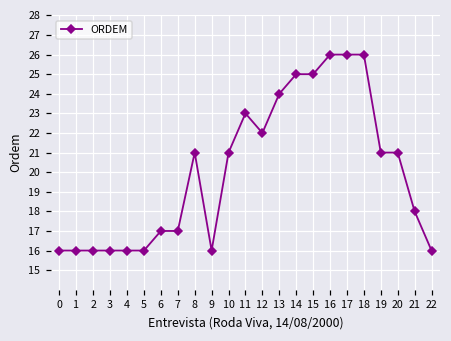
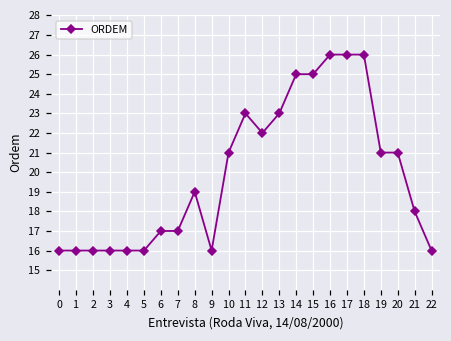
8: 21 -> 19
13: 24 -> 23
